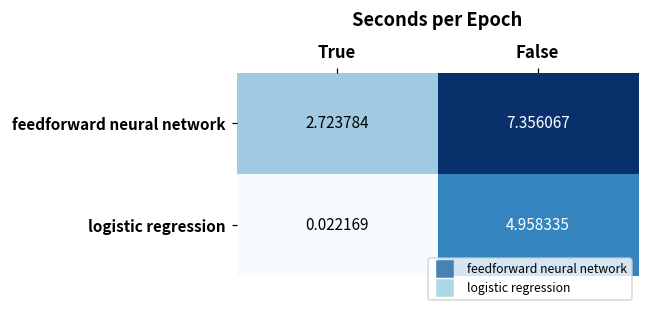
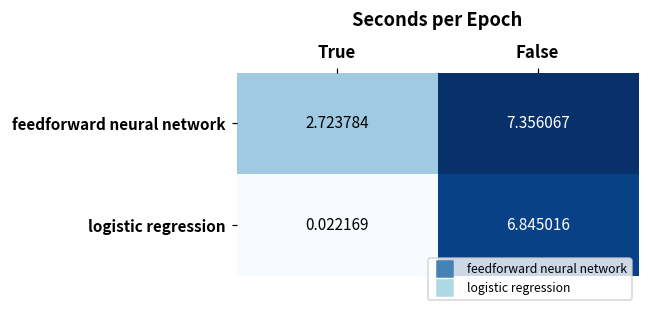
logistic regression, False: 4.958335 -> 6.845016
